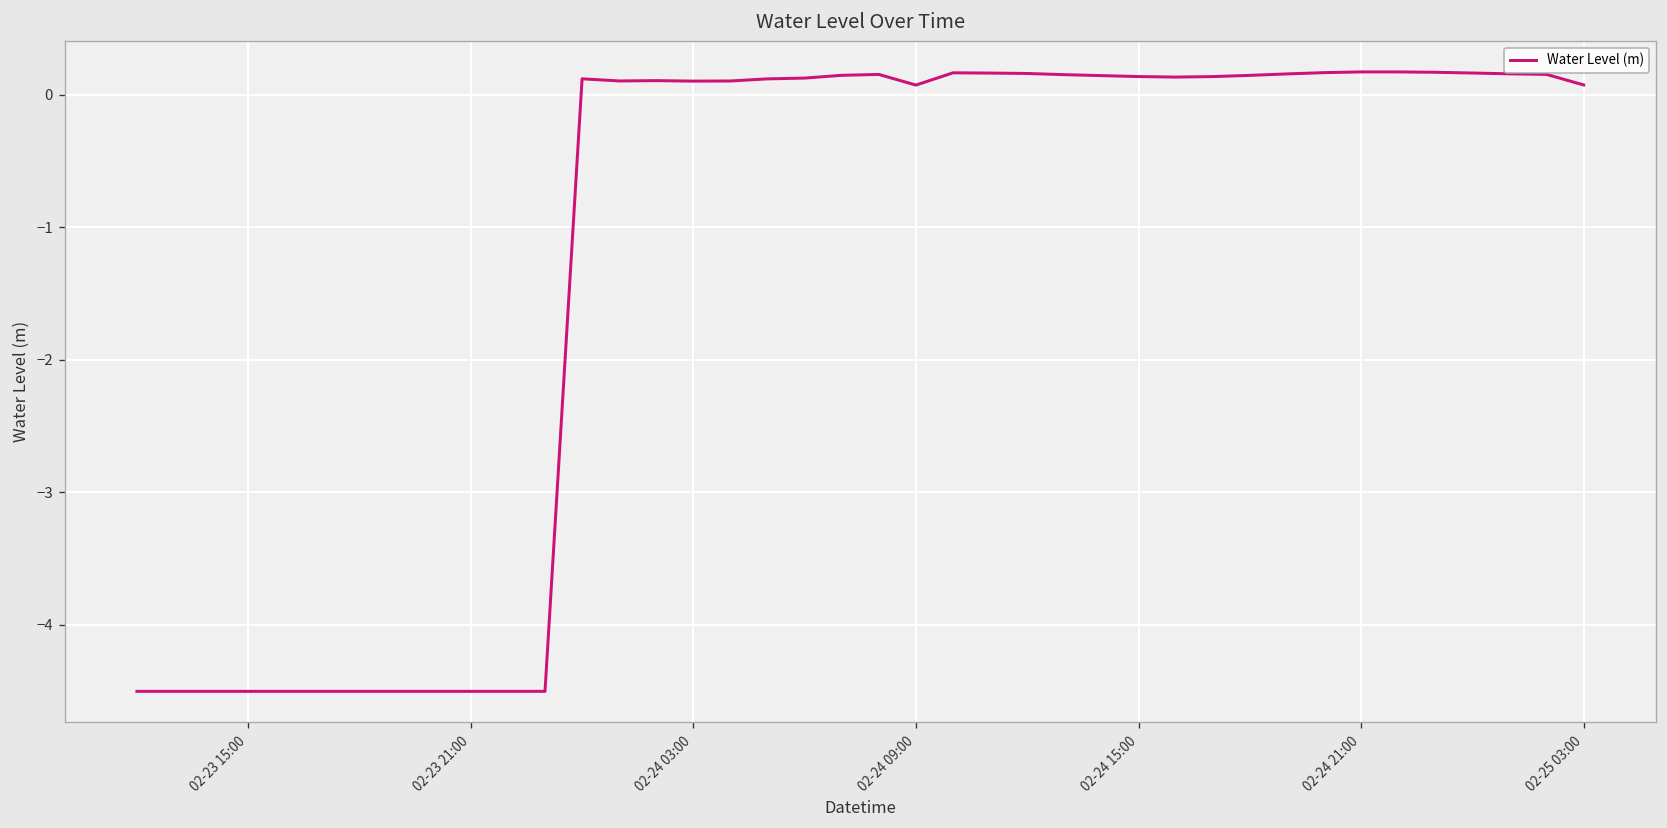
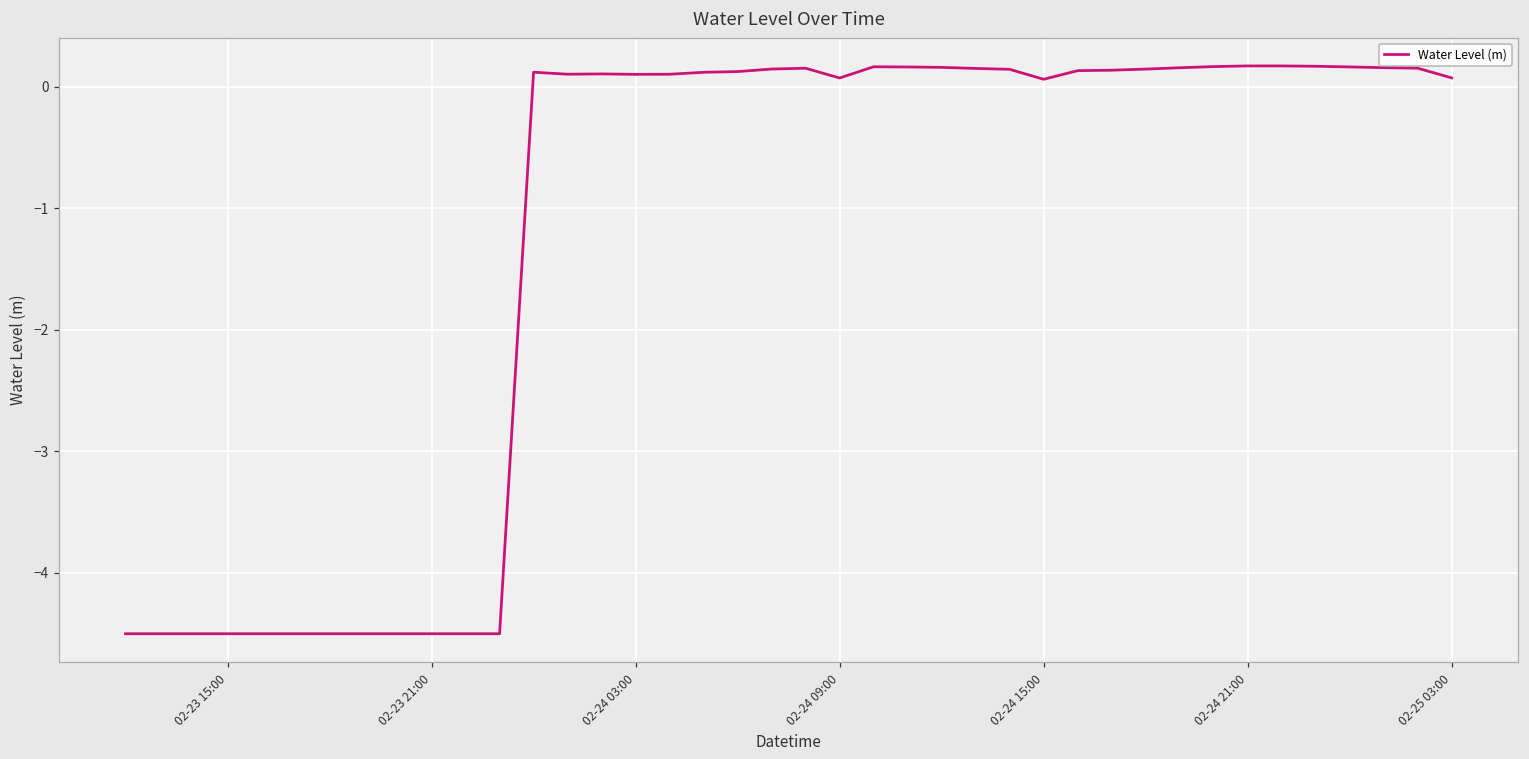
02-24 15:00: 0.14 -> 0.06
